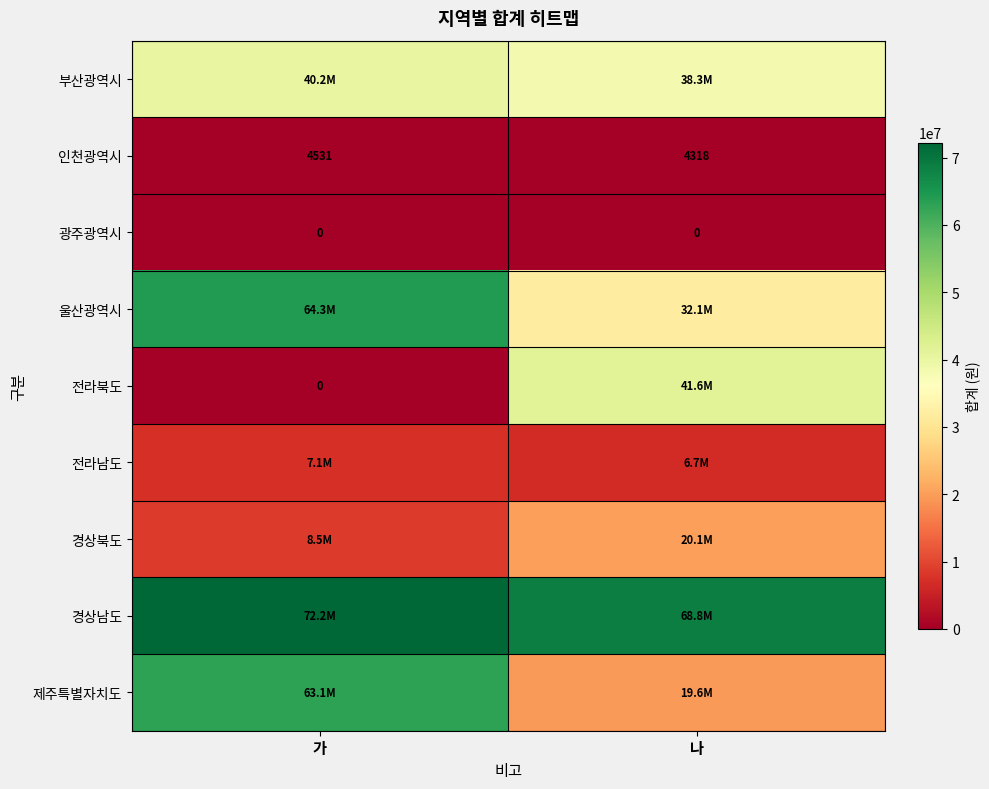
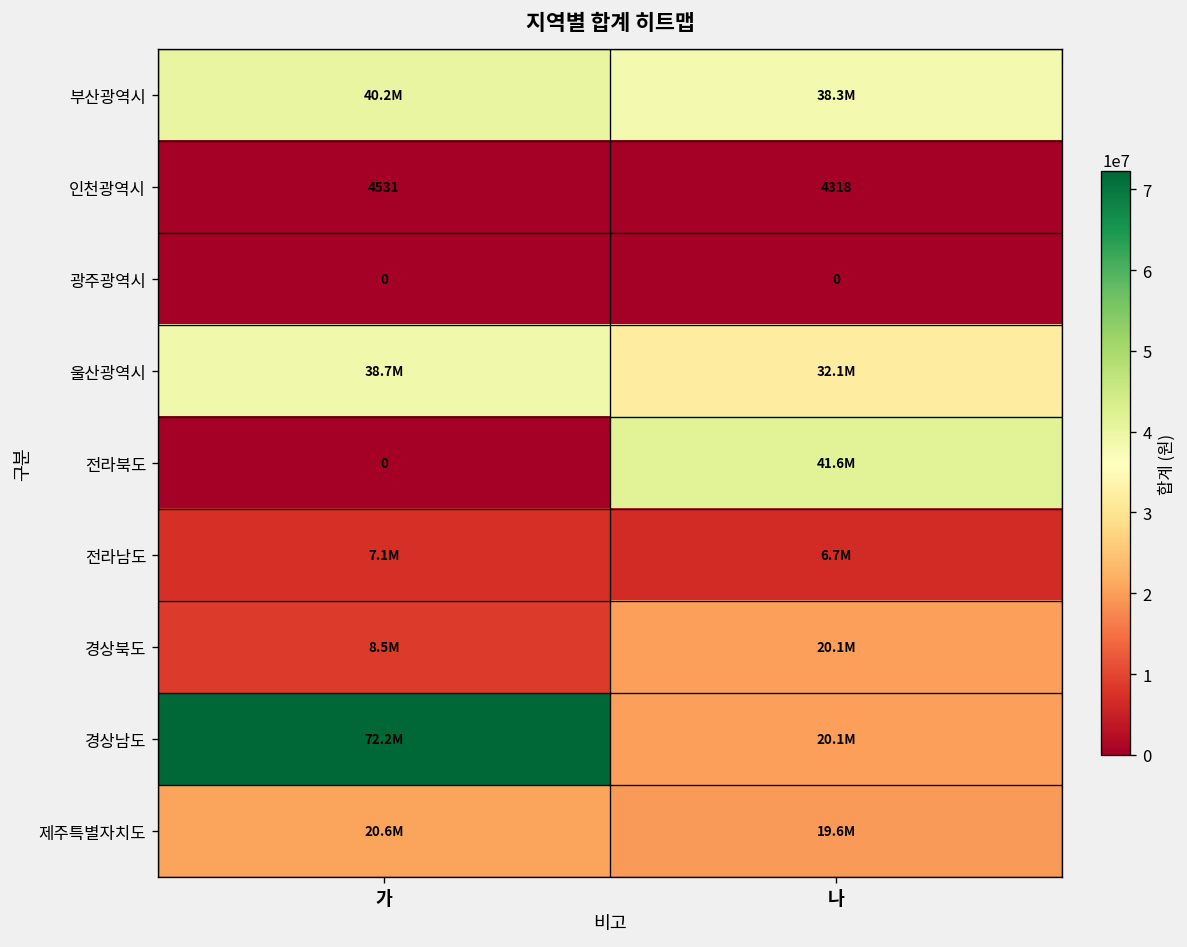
울산광역시, 가: 64.3M -> 38.7M
경상남도, 나: 68.8M -> 20.1M
제주특별자치도, 가: 63.1M -> 20.6M
